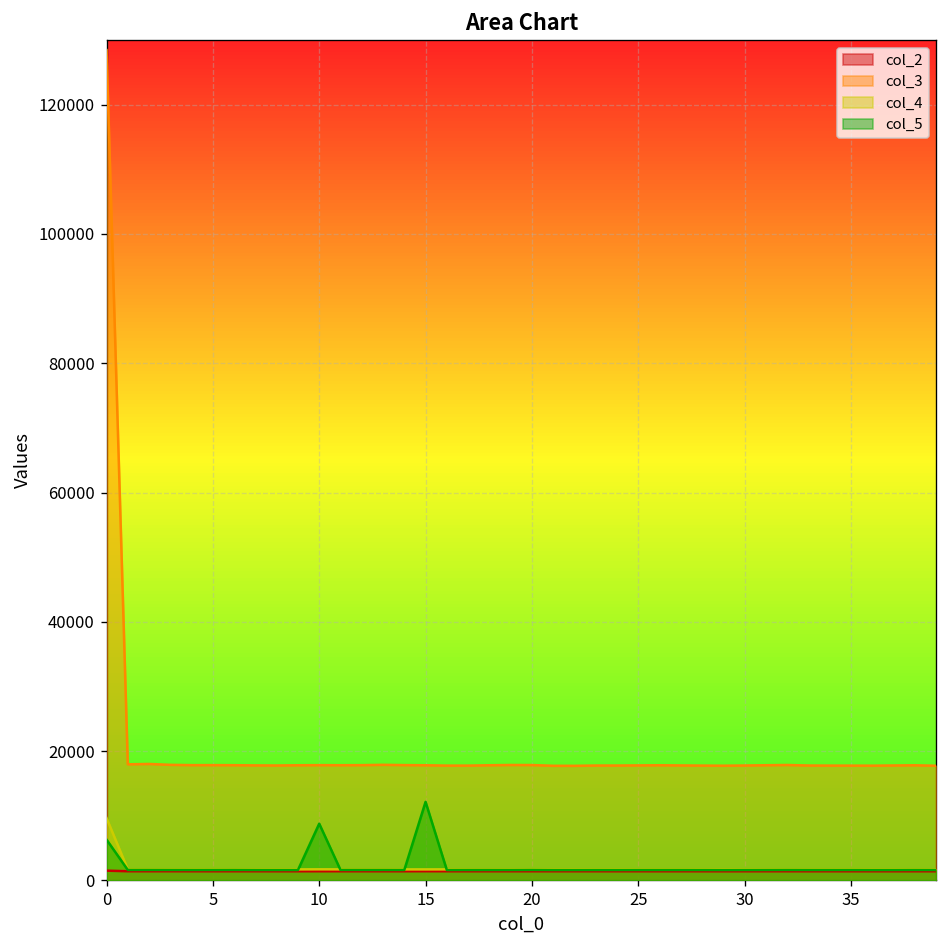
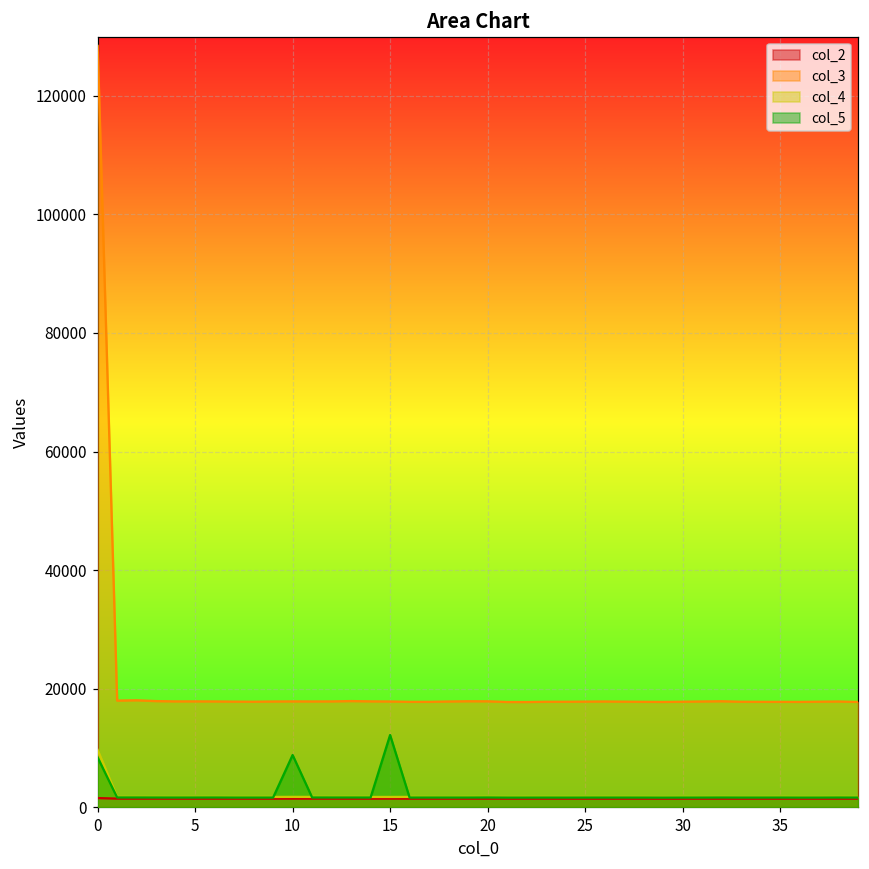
col_5, 0: 6000 -> 8000
